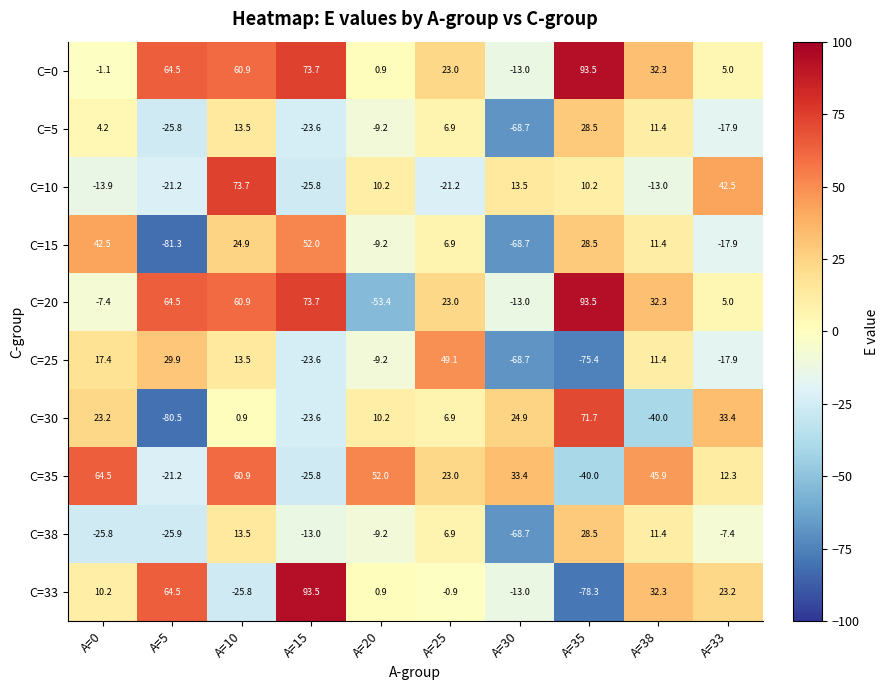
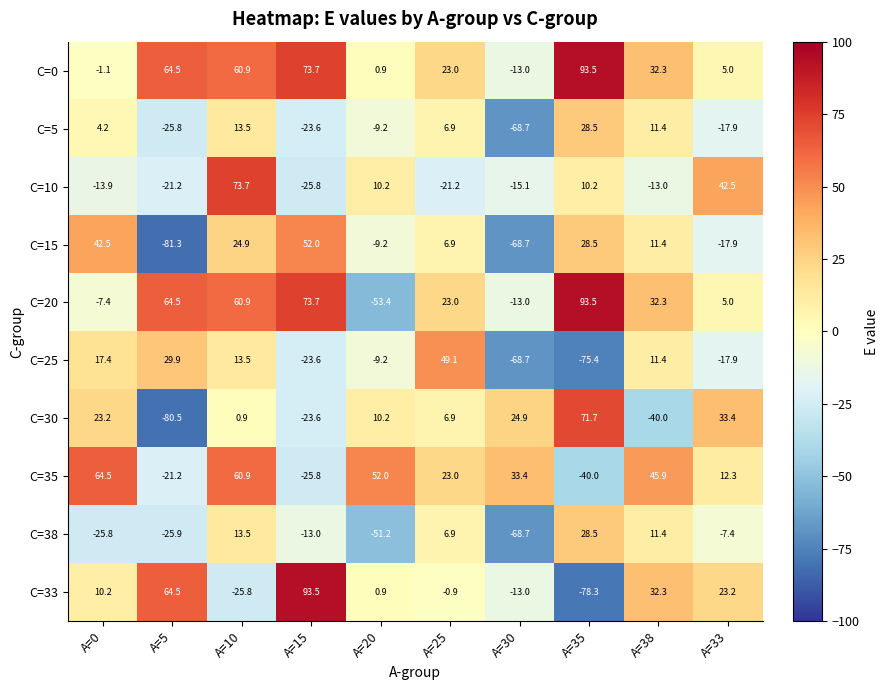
C=10, A=30: 13.5 -> -15.1
C=38, A=20: -9.2 -> -51.2
